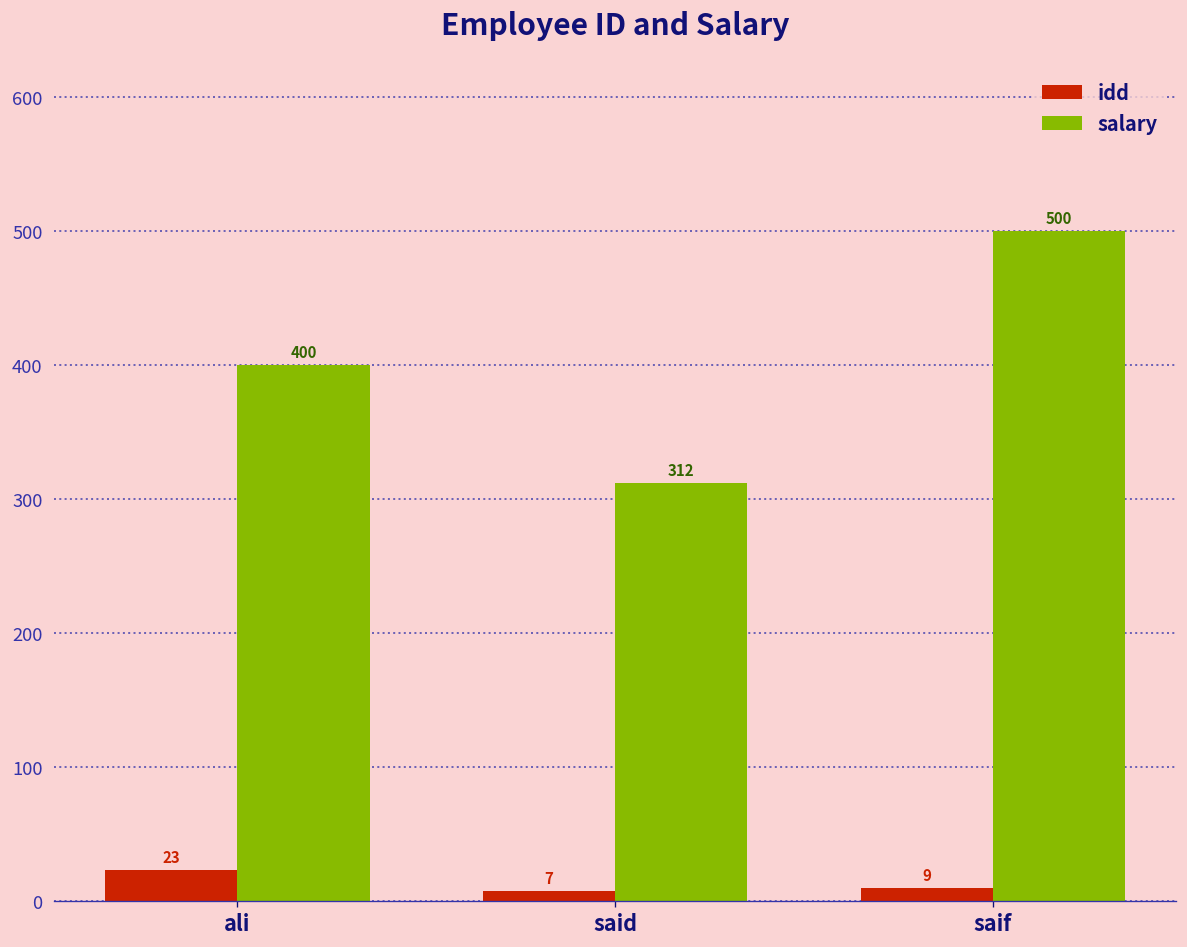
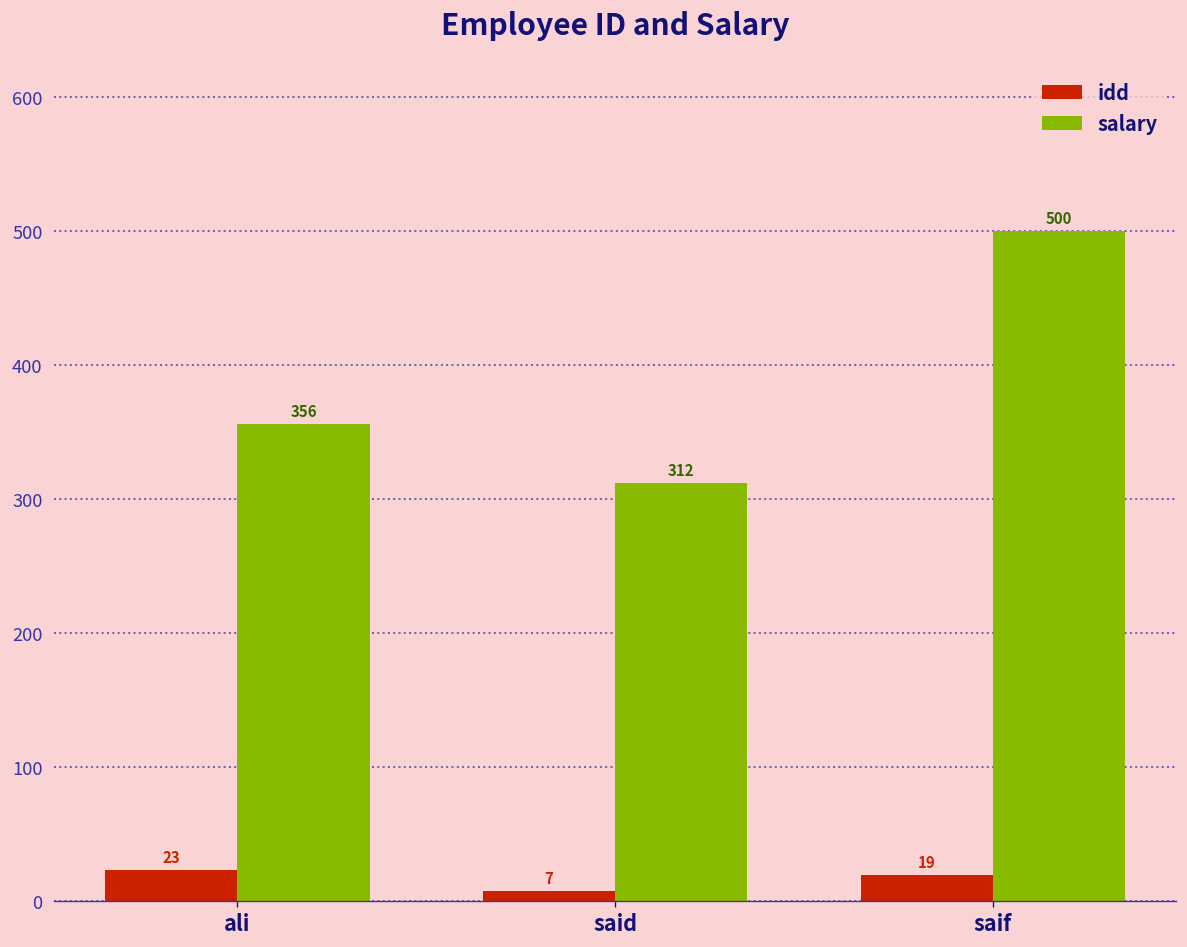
salary, ali: 400 -> 356
idd, saif: 9 -> 19
